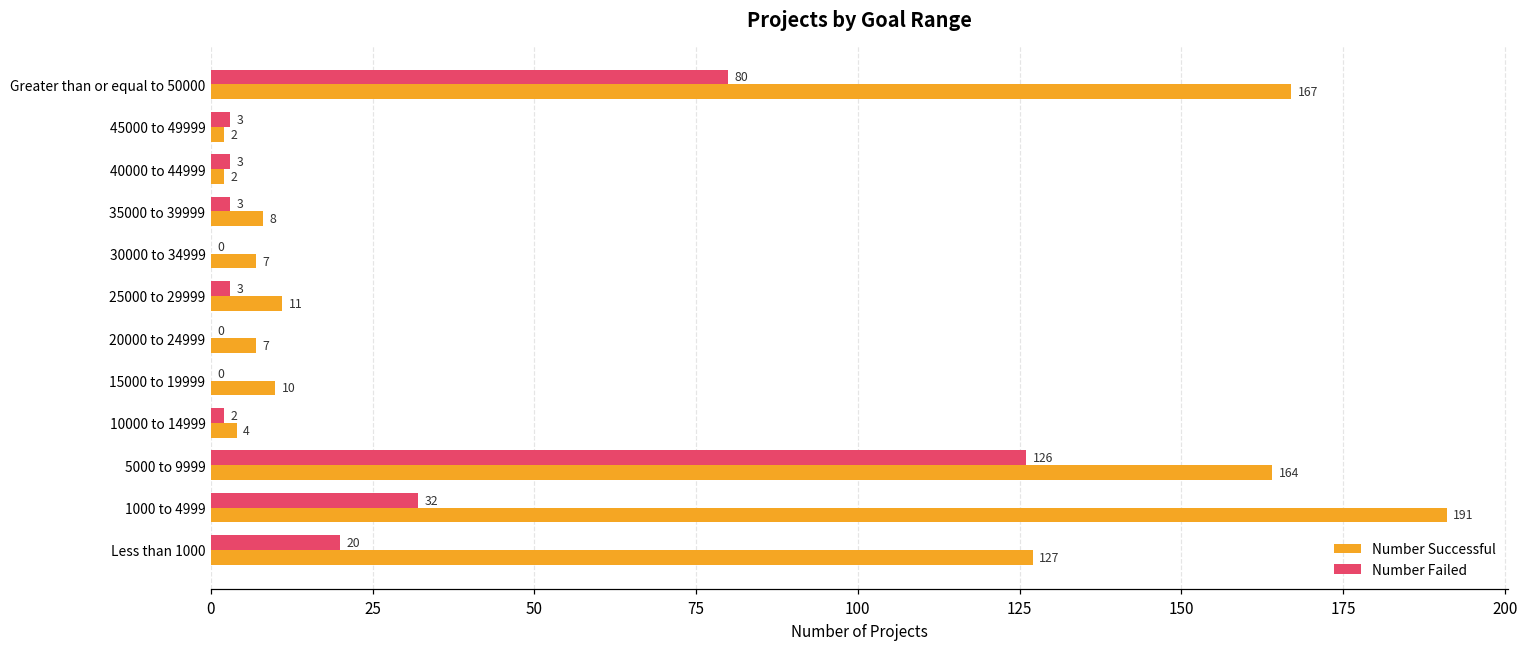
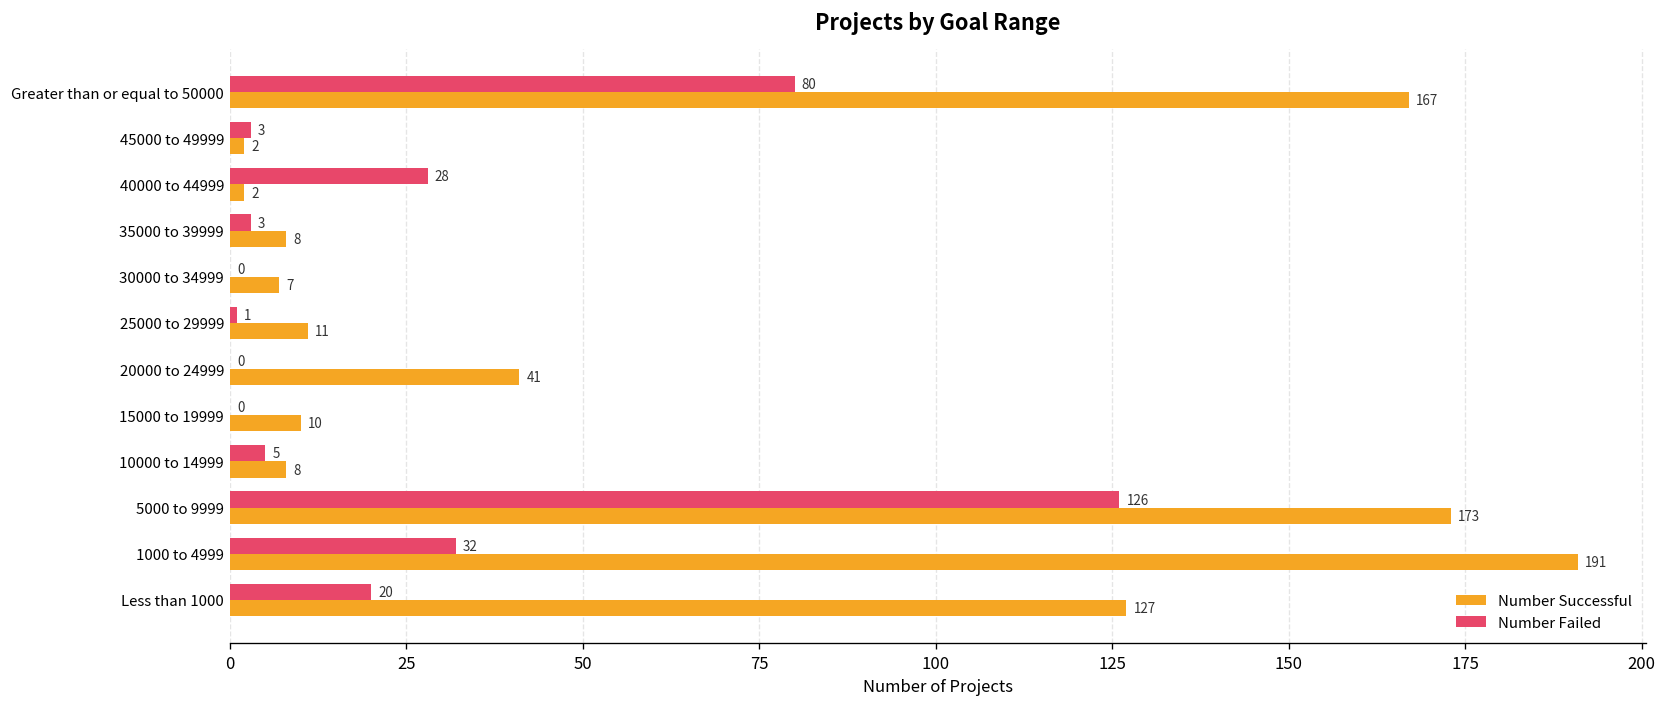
Number Failed, 40000 to 44999: 3 -> 28
Number Failed, 25000 to 29999: 3 -> 1
Number Successful, 20000 to 24999: 7 -> 41
Number Failed, 10000 to 14999: 2 -> 5
Number Successful, 10000 to 14999: 4 -> 8
Number Successful, 5000 to 9999: 164 -> 173
